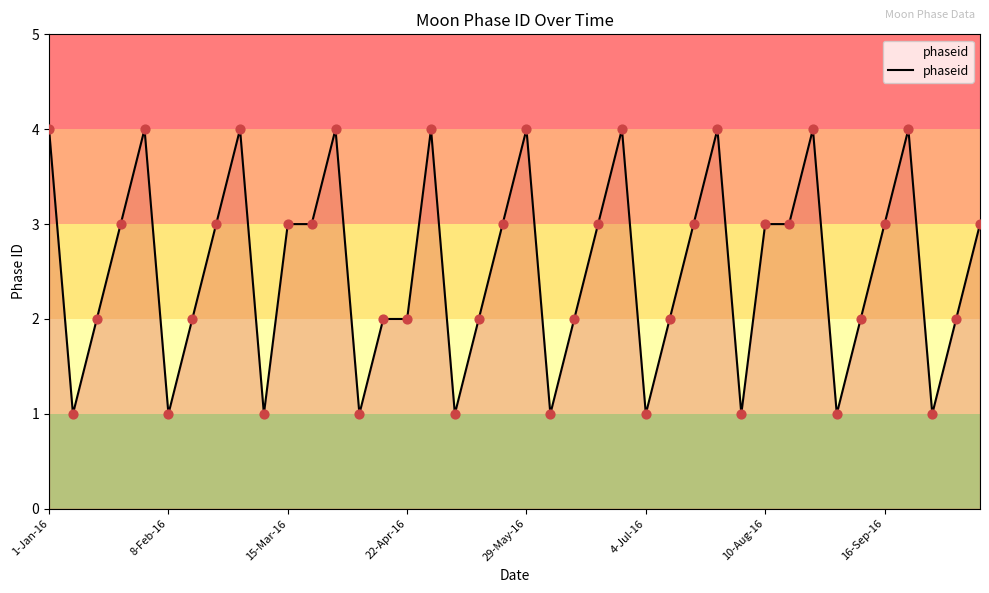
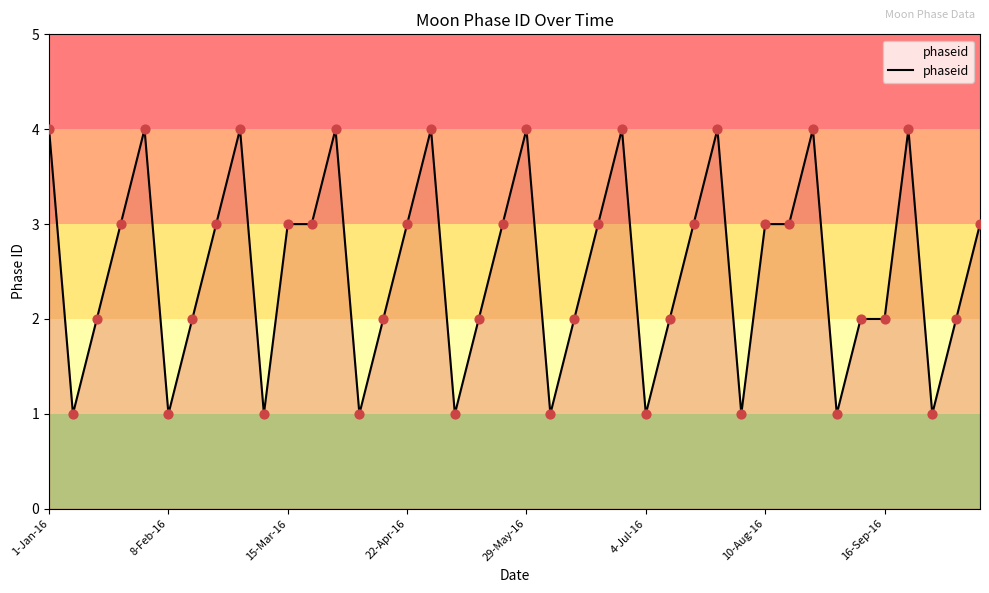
22-Apr-16: 2 -> 3
16-Sep-16: 3 -> 2
